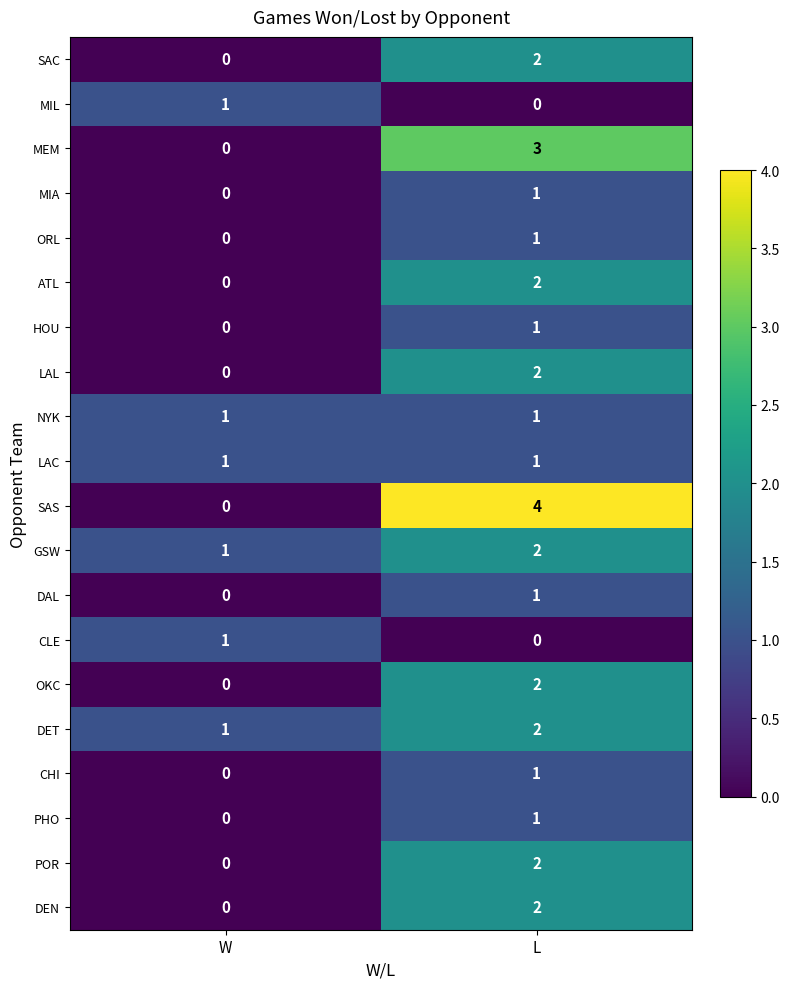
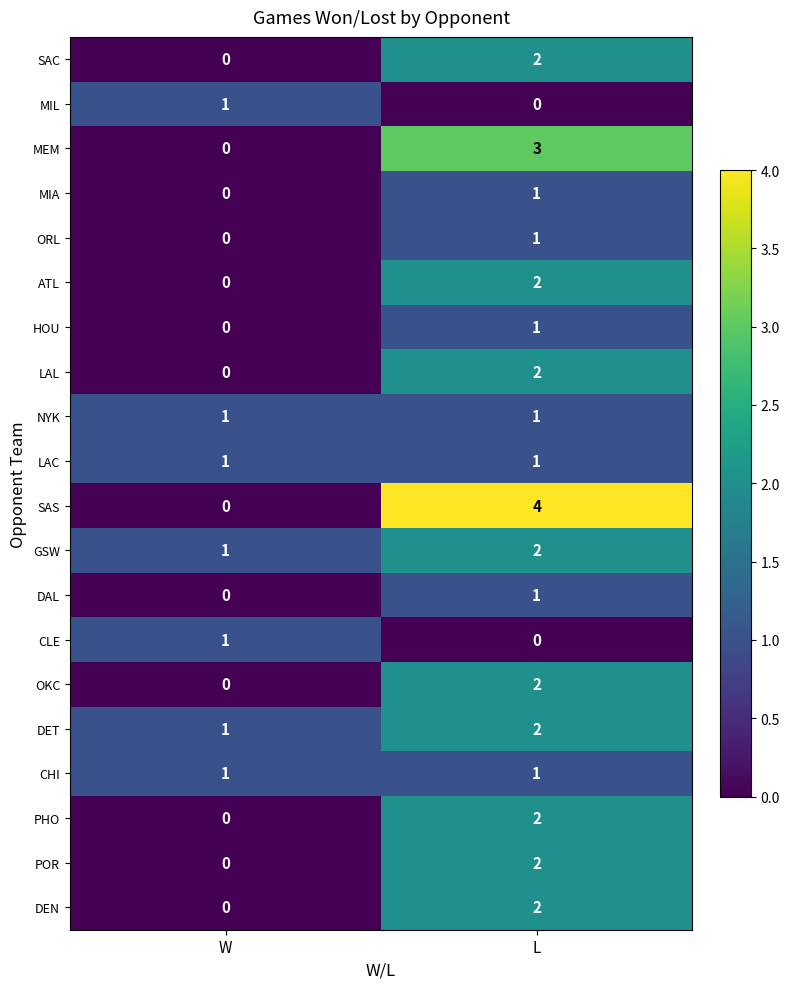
CHI, W: 0 -> 1
PHO, L: 1 -> 2
